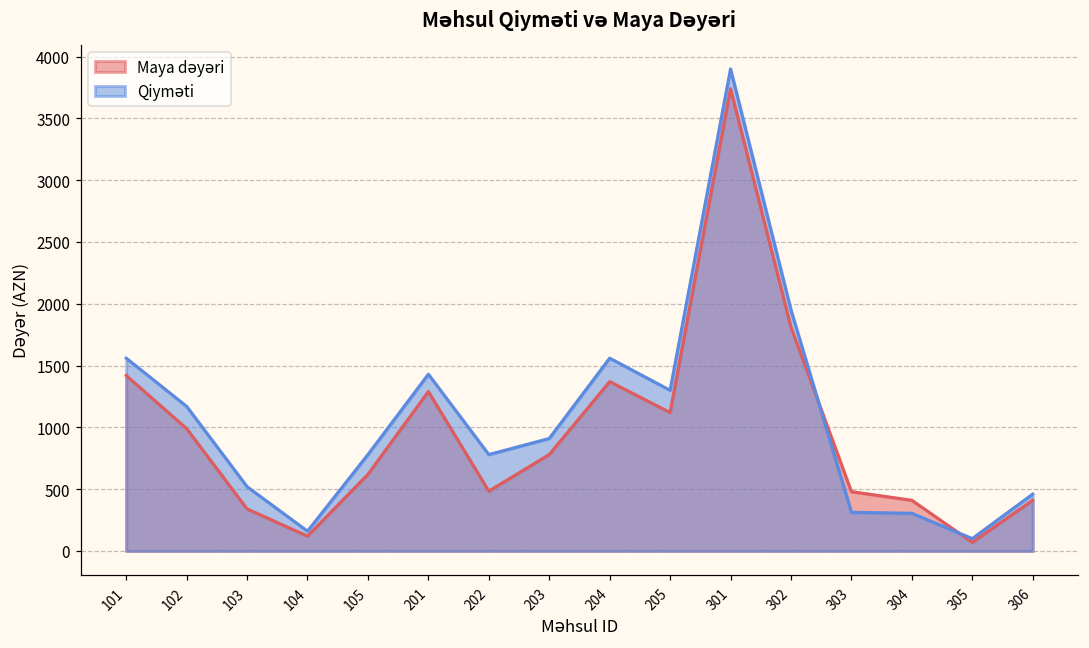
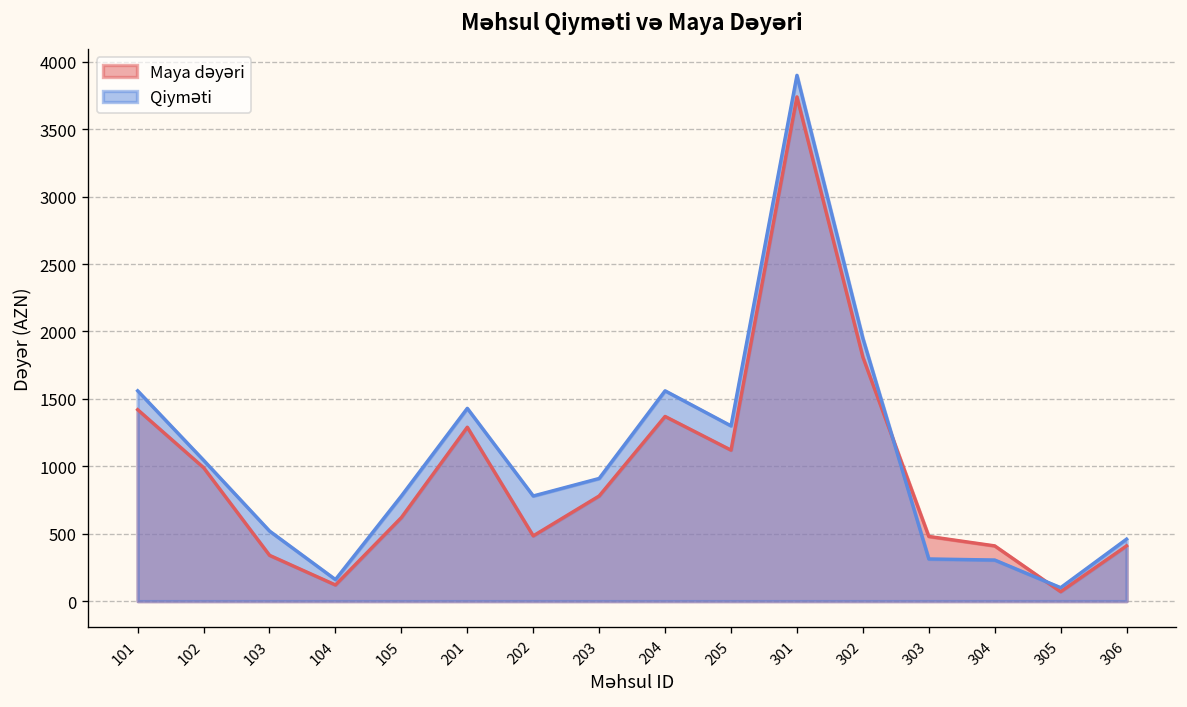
Qiyməti, 102: 1170 -> 1050
